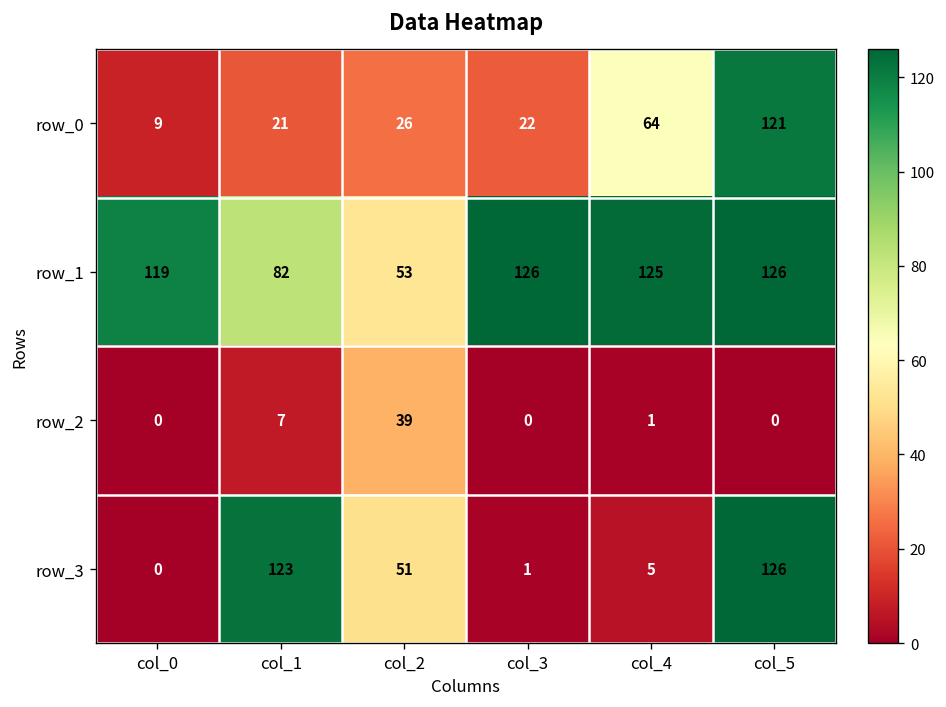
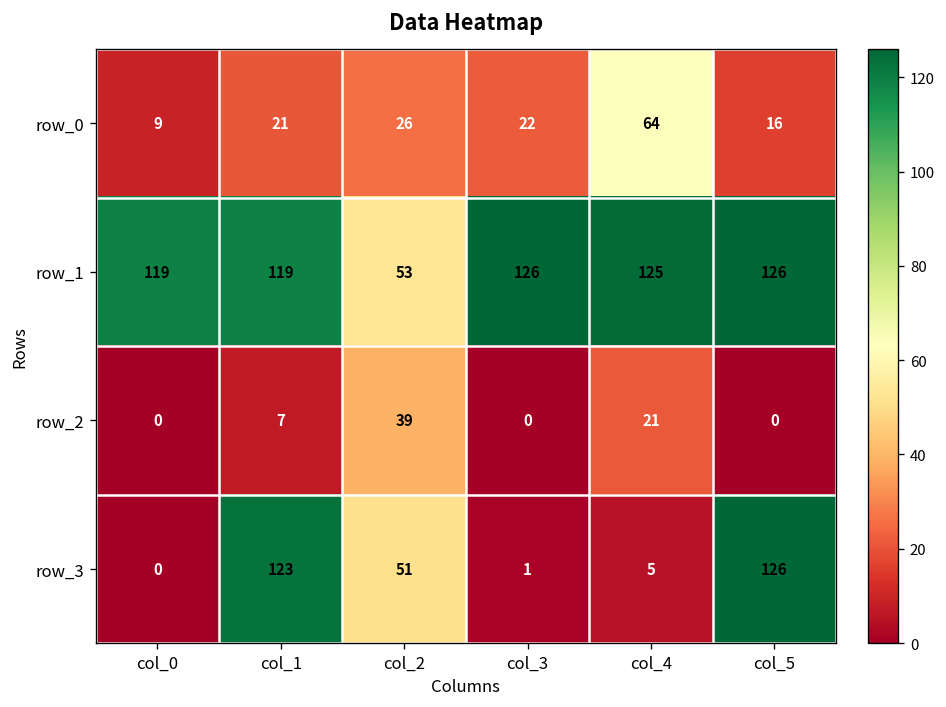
row_0, col_5: 121 -> 16
row_1, col_1: 82 -> 119
row_2, col_4: 1 -> 21
